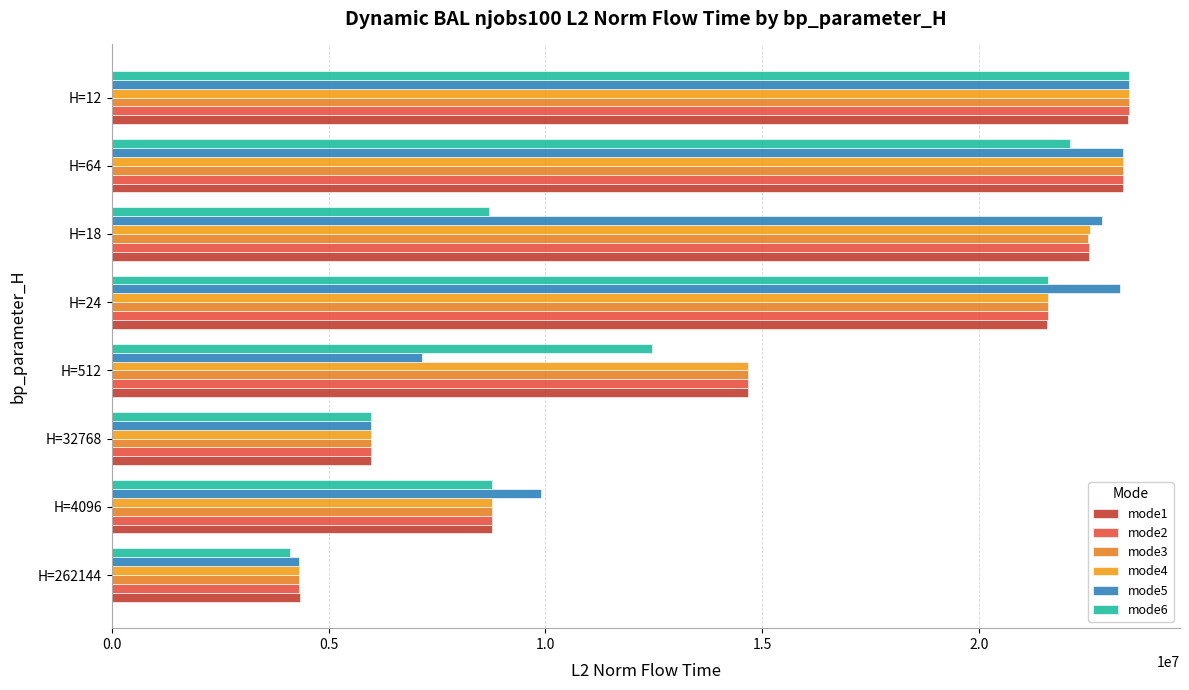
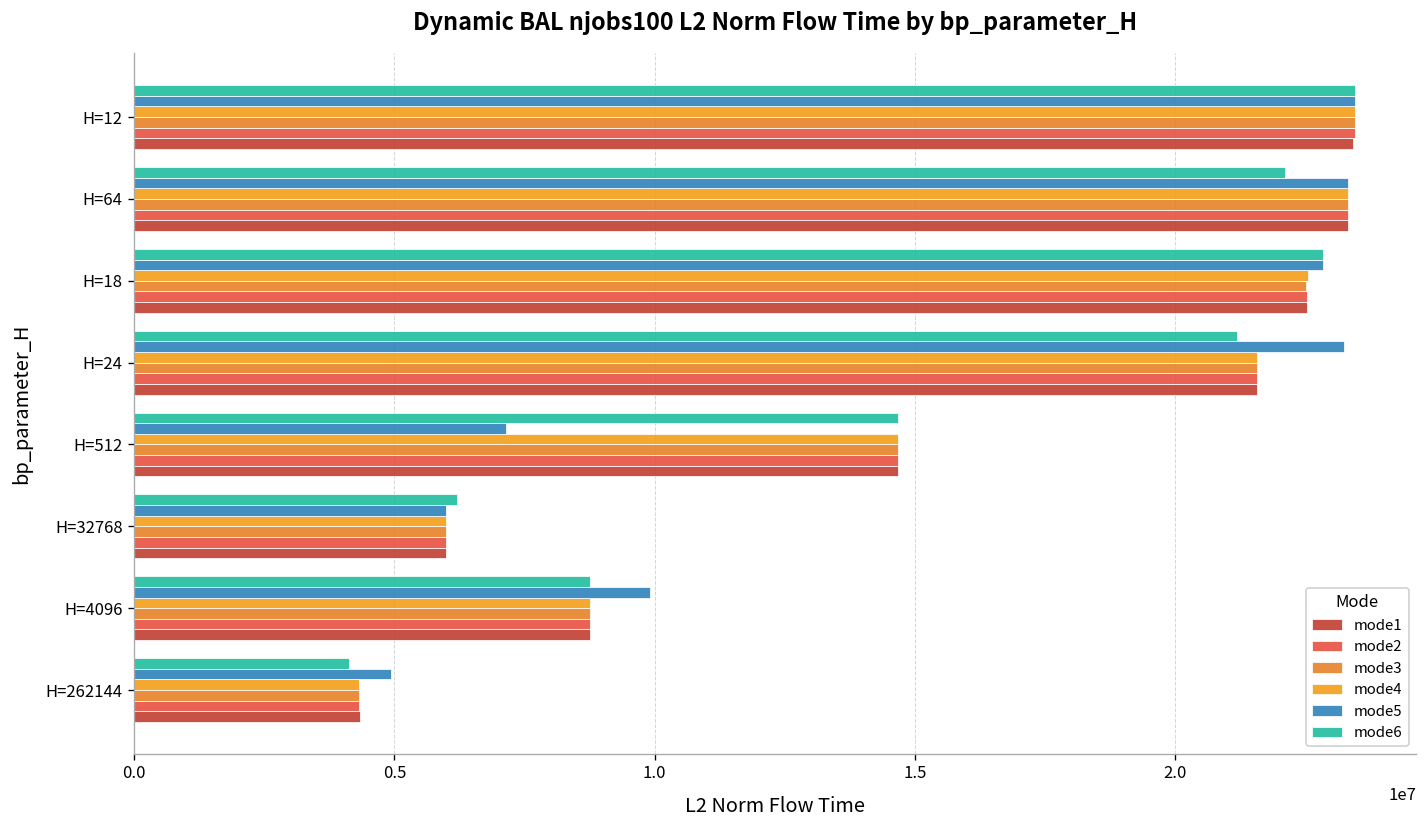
mode6, H=18: 8700000 -> 22900000
mode6, H=24: 21600000 -> 21200000
mode6, H=512: 12500000 -> 14700000
mode6, H=32768: 6000000 -> 6200000
mode5, H=262144: 4300000 -> 4900000
